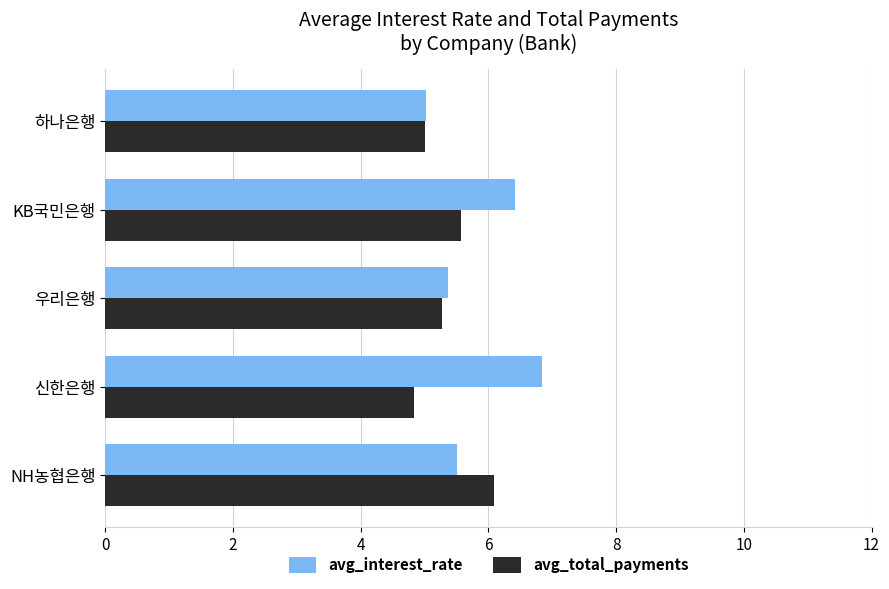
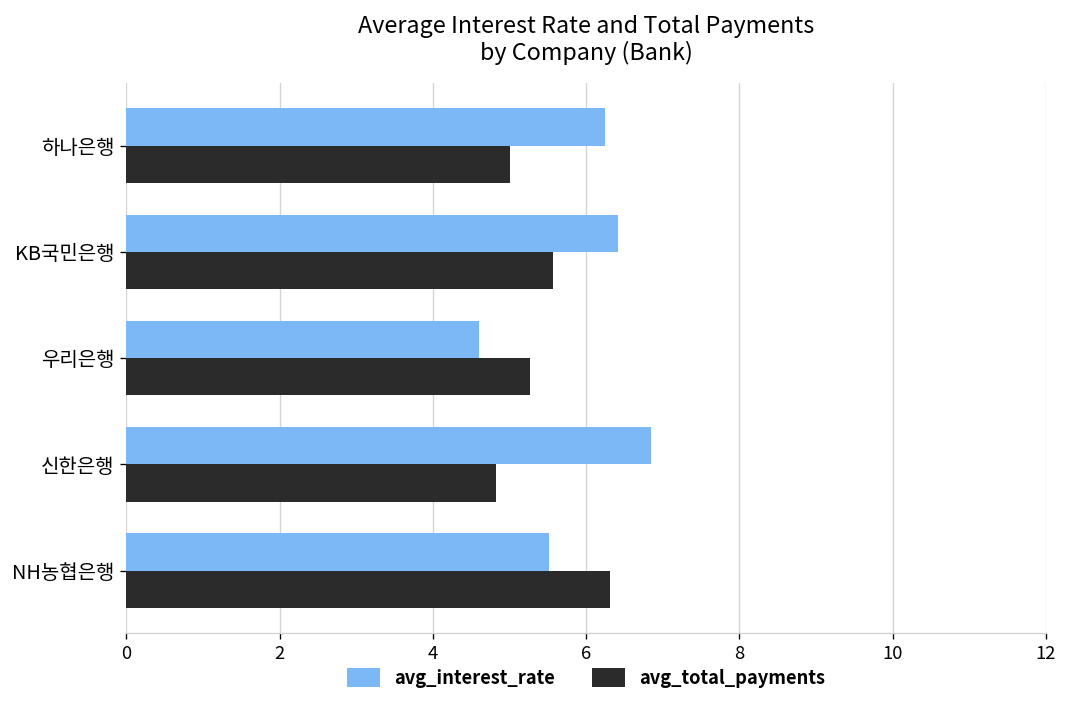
avg_interest_rate, 하나은행: 5.0 -> 6.2
avg_interest_rate, 우리은행: 5.4 -> 4.6
avg_total_payments, NH농협은행: 6.1 -> 6.3
